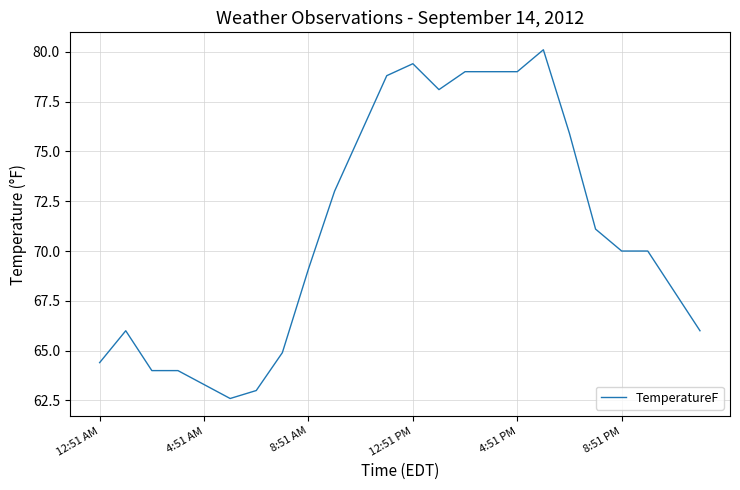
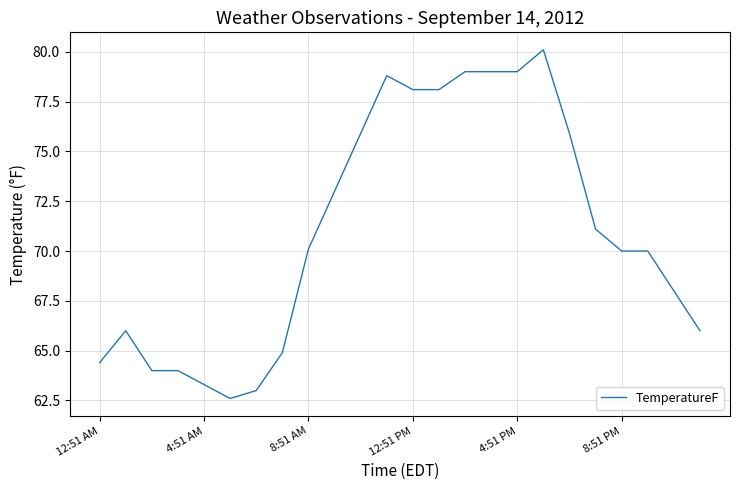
8:51 AM: 69.1 -> 70.1
12:51 PM: 79.4 -> 78.1
